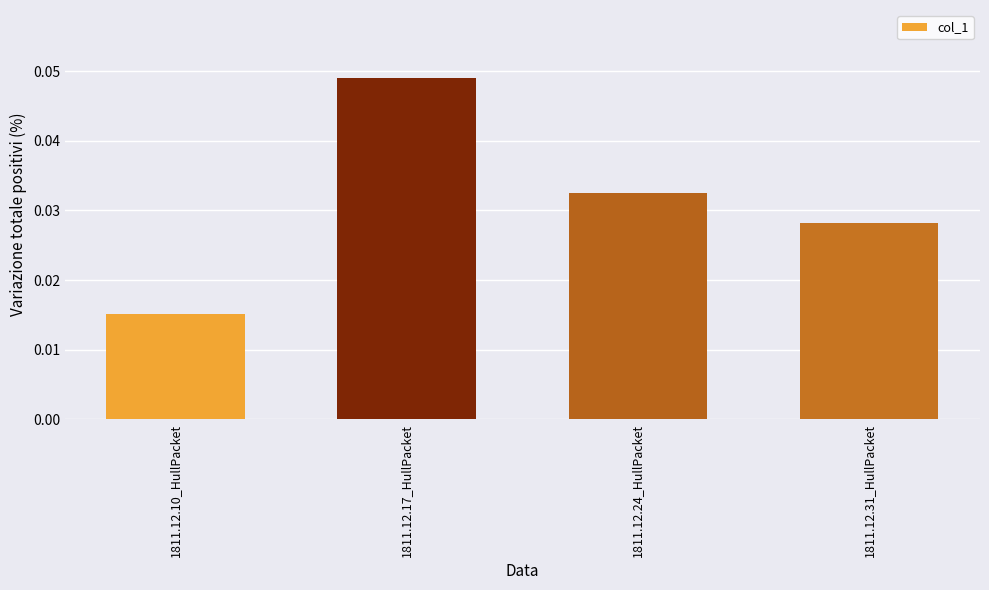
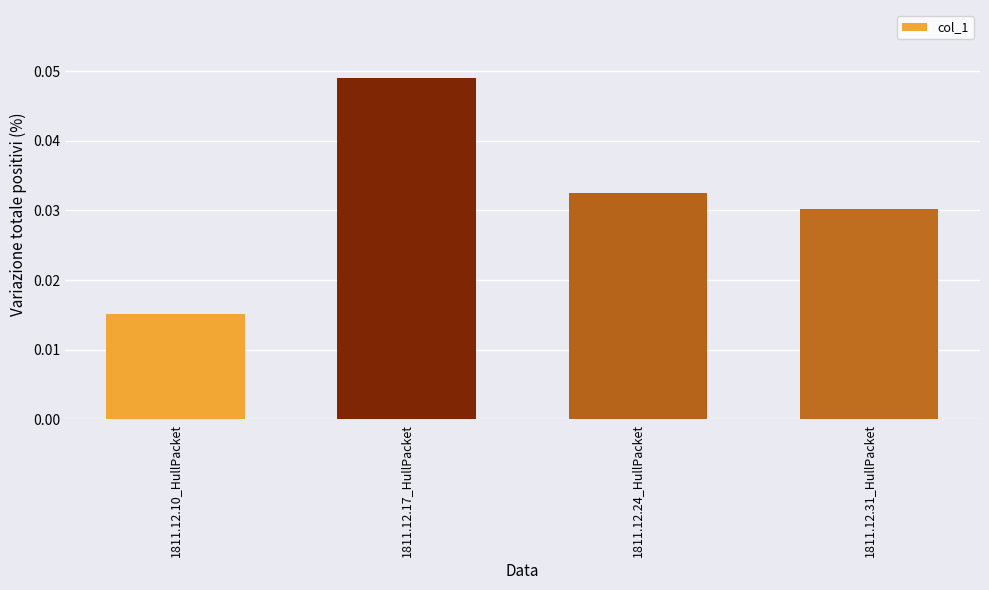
1811.12.31_HullPacket: 0.028 -> 0.030
